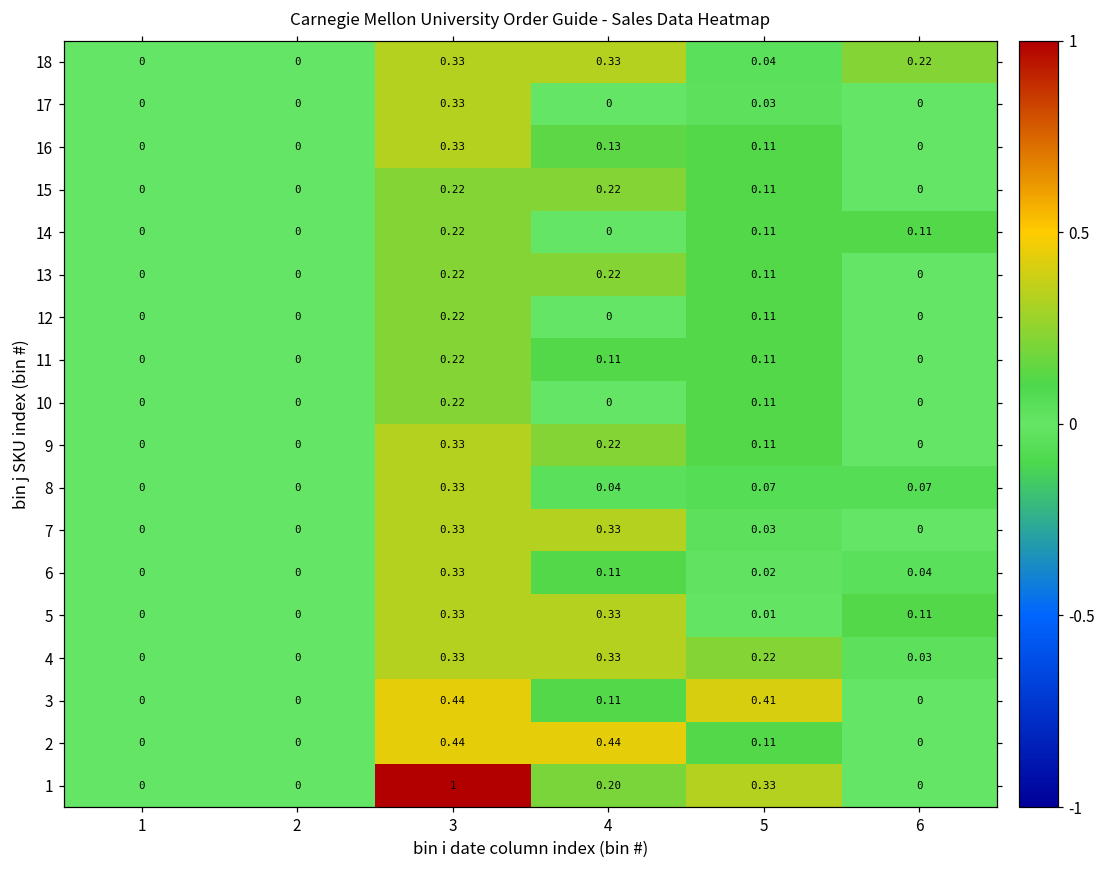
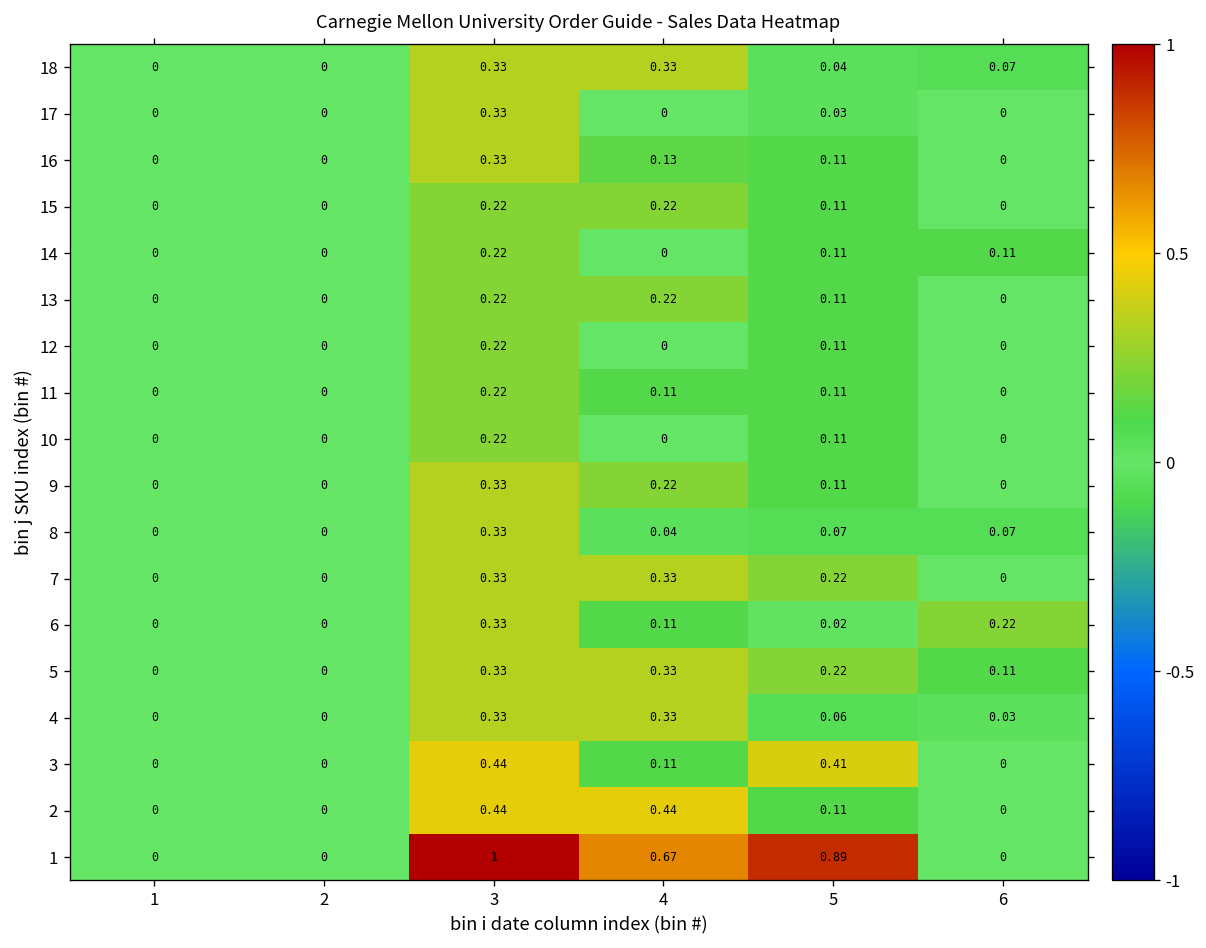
18, 6: 0.22 -> 0.07
7, 5: 0.03 -> 0.22
6, 6: 0.04 -> 0.22
5, 5: 0.01 -> 0.22
4, 5: 0.22 -> 0.06
1, 4: 0.20 -> 0.67
1, 5: 0.33 -> 0.89
